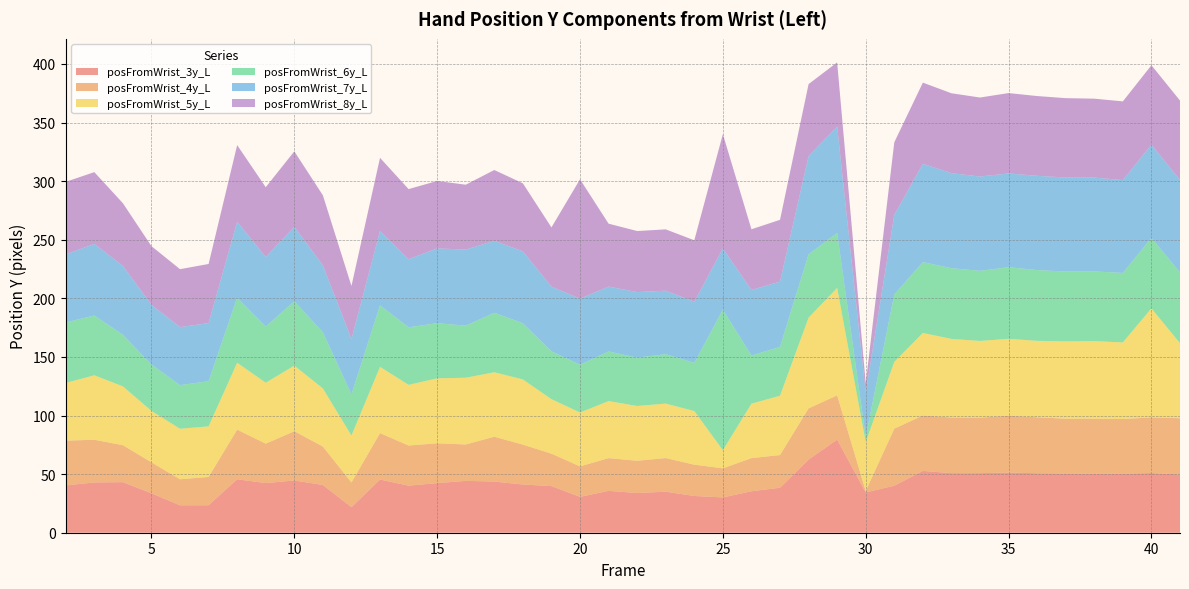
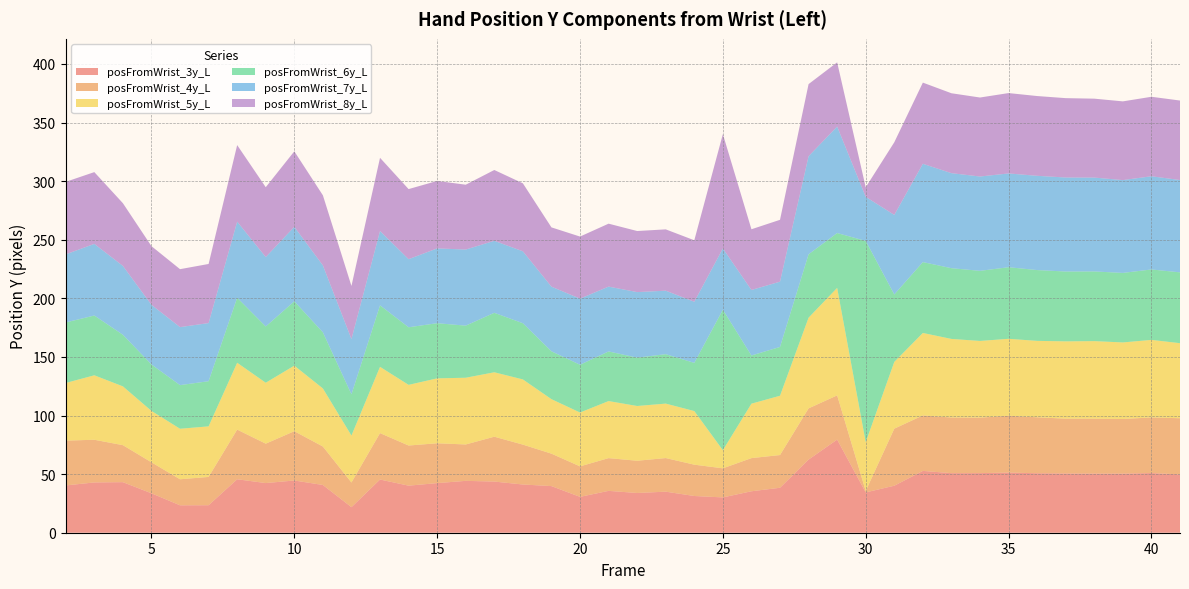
posFromWrist_8y_L, 20: 102 -> 53
posFromWrist_6y_L, 30: 5 -> 172
posFromWrist_5y_L, 40: 93 -> 66
